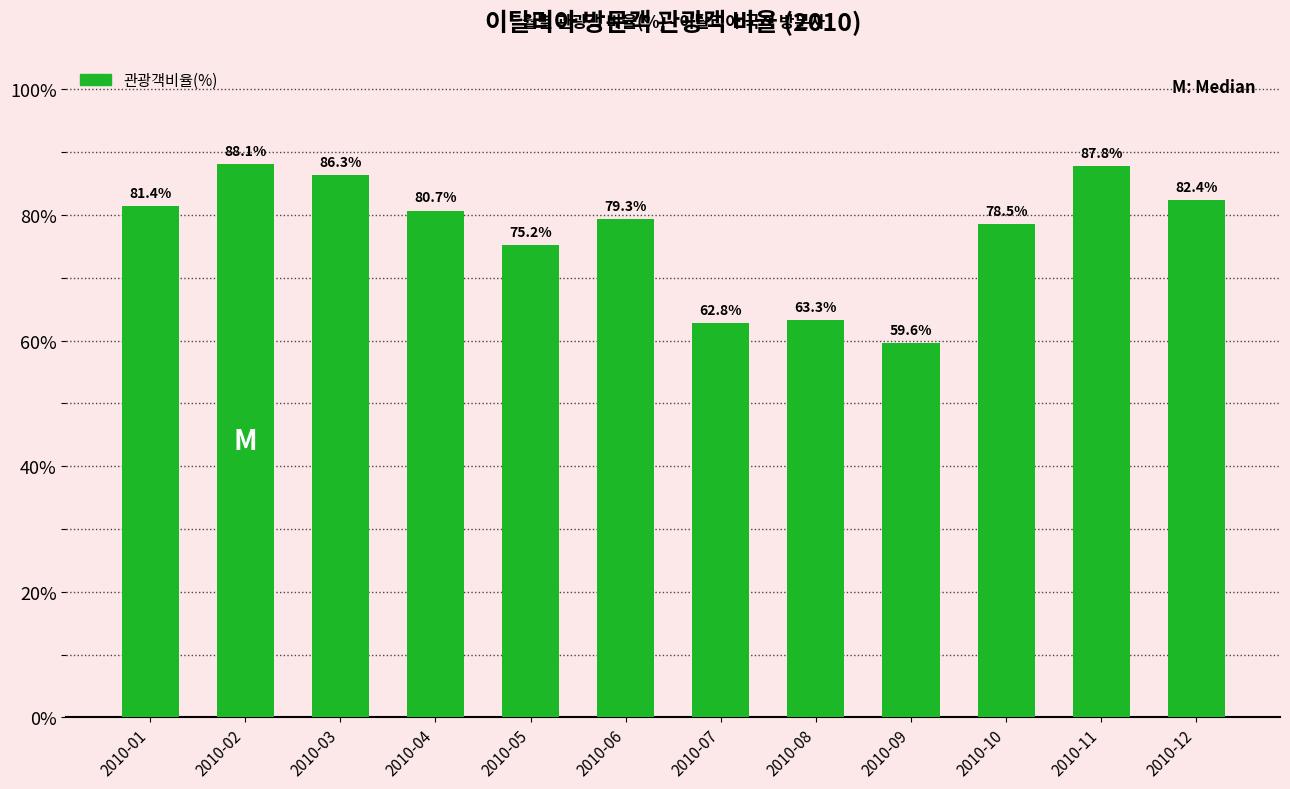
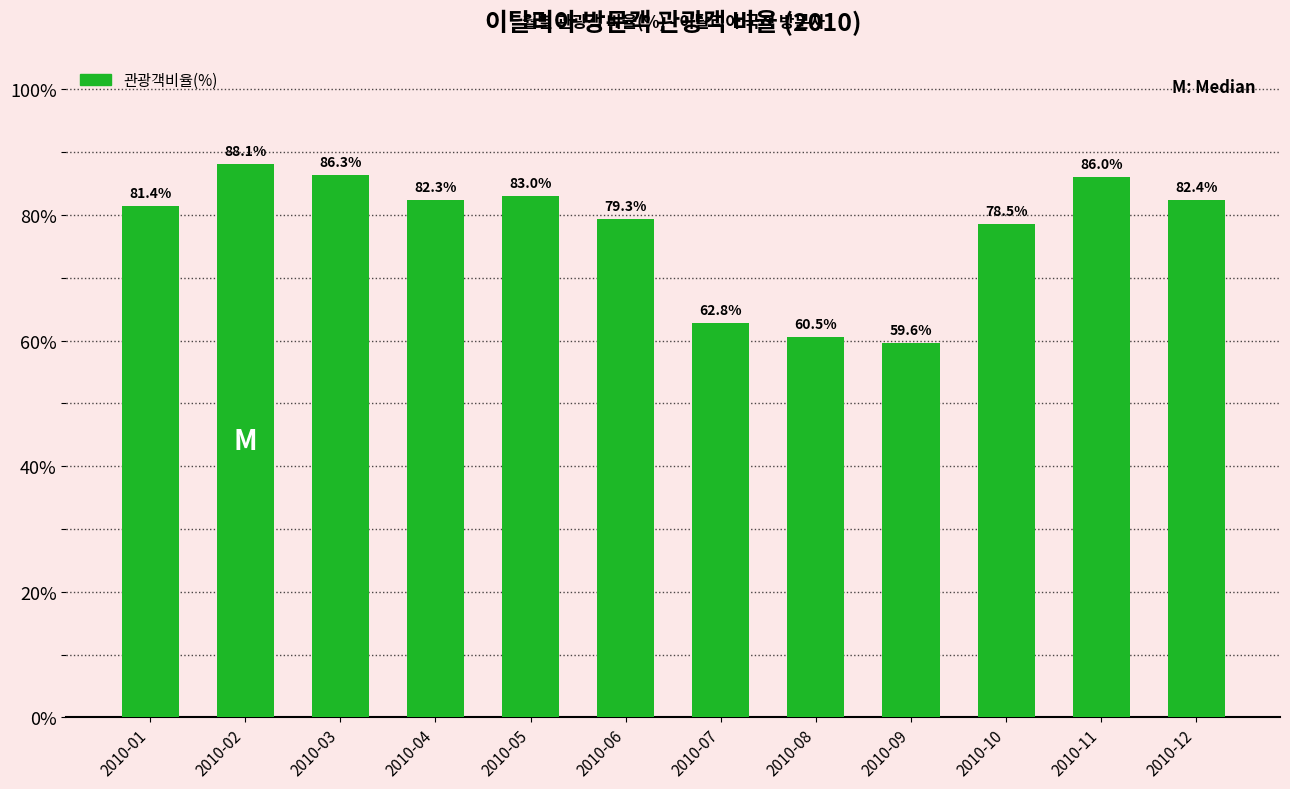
2010-04: 80.7% -> 82.3%
2010-05: 75.2% -> 83.0%
2010-08: 63.3% -> 60.5%
2010-11: 87.8% -> 86.0%
